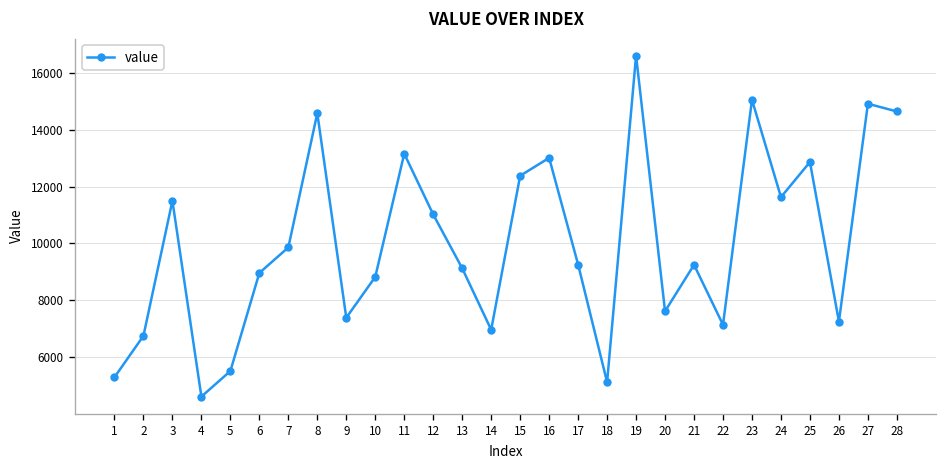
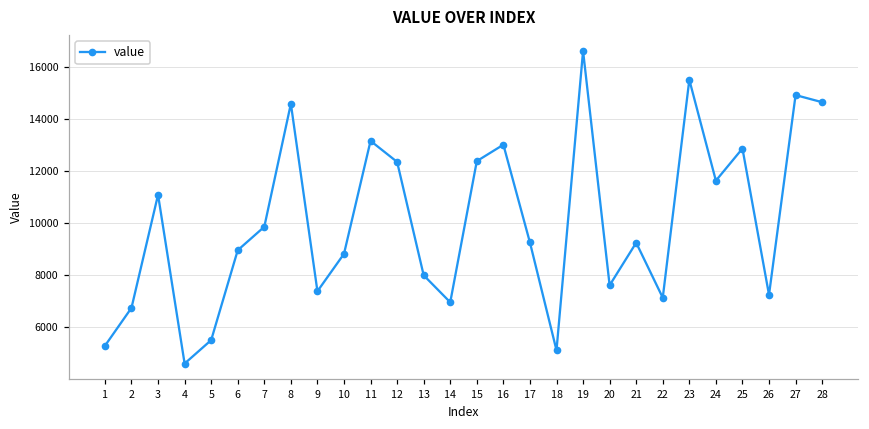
3: 11500 -> 11100
12: 11000 -> 12300
13: 9100 -> 8000
23: 15100 -> 15500
